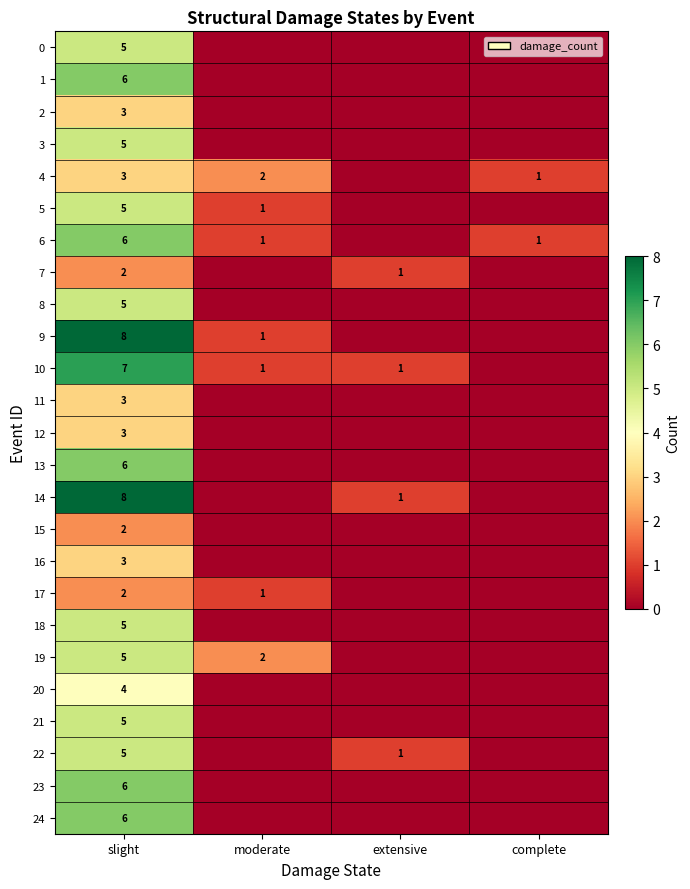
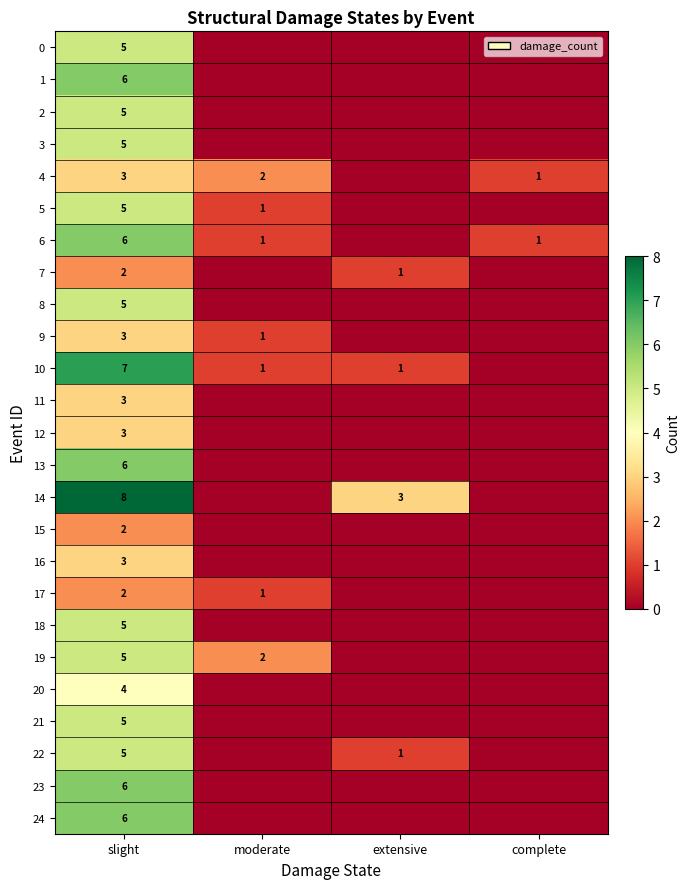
2, slight: 3 -> 5
9, slight: 8 -> 3
14, extensive: 1 -> 3
